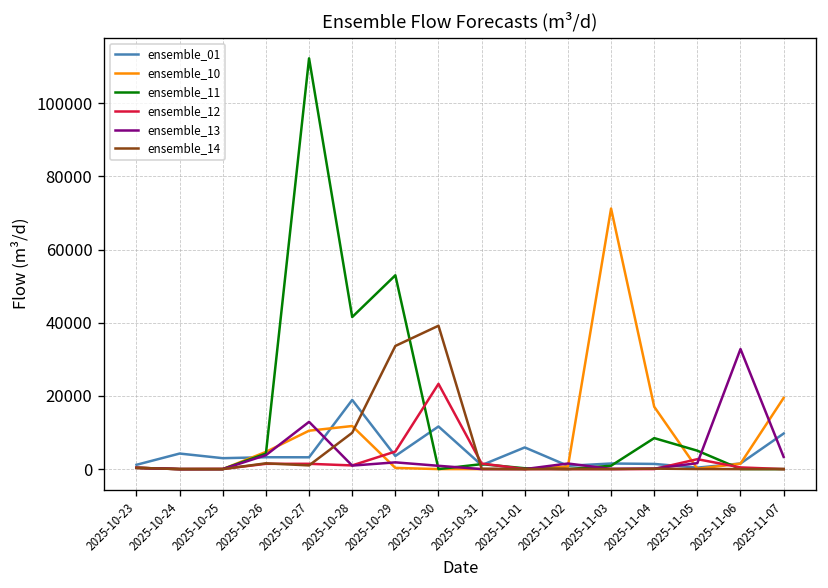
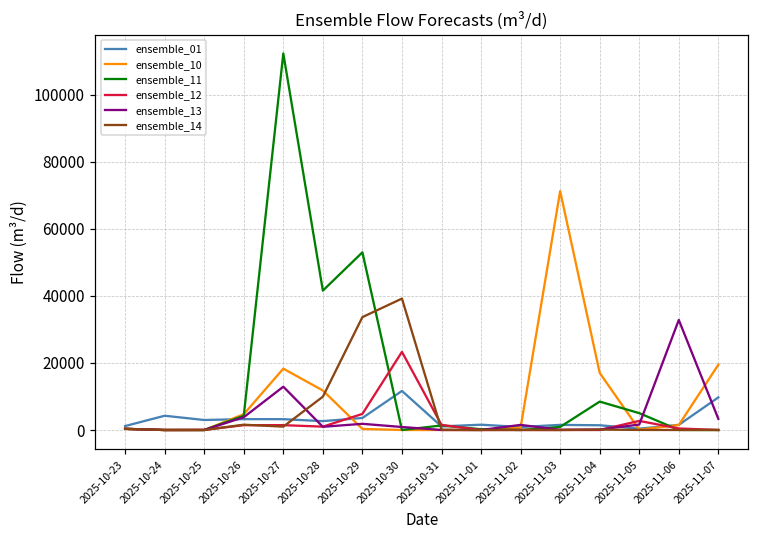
ensemble_10, 2025-10-27: 10000 -> 18000
ensemble_01, 2025-10-28: 19000 -> 3000
ensemble_01, 2025-11-01: 6000 -> 2000
